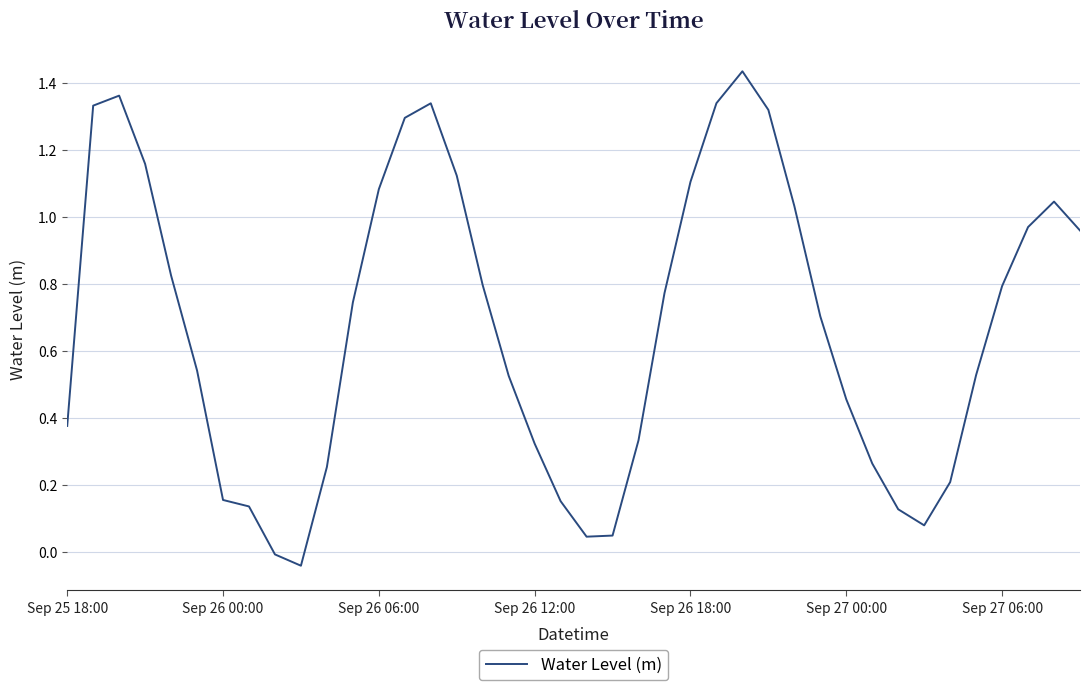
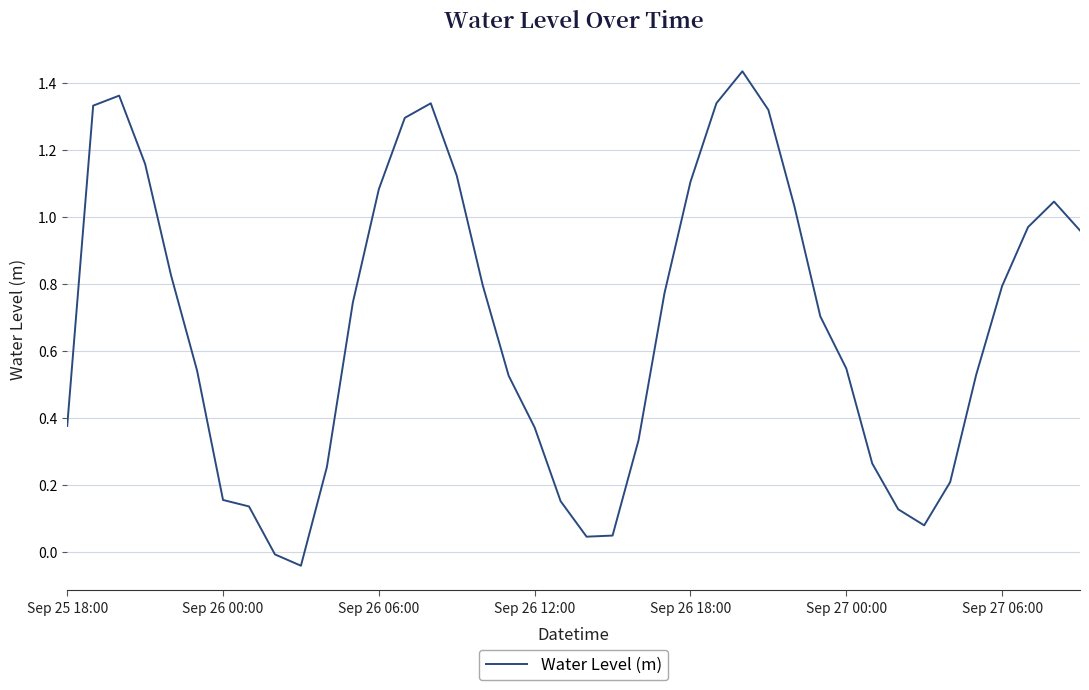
Sep 26 12:00: 0.32 -> 0.37
Sep 27 00:00: 0.45 -> 0.55
